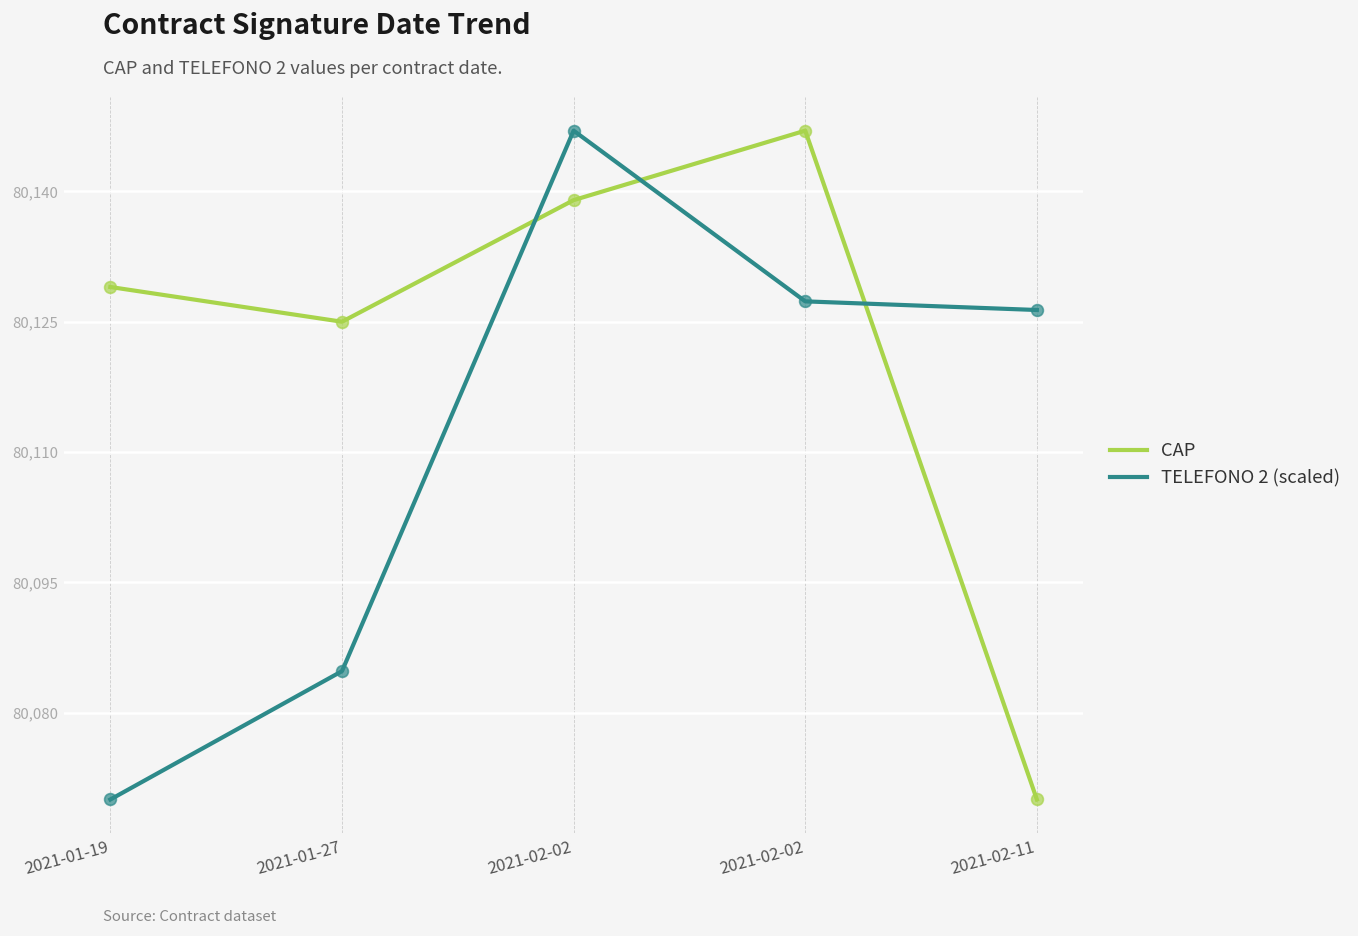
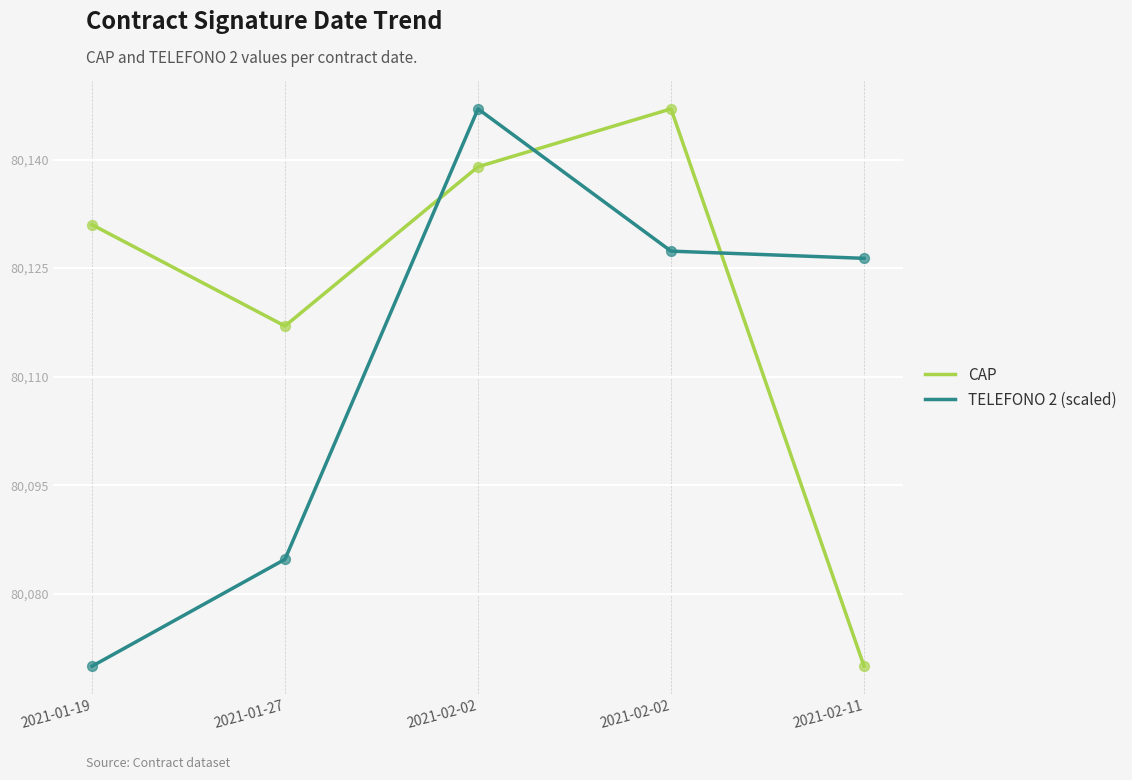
CAP, 2021-01-19: 80,129 -> 80,131
CAP, 2021-01-27: 80,125 -> 80,117
